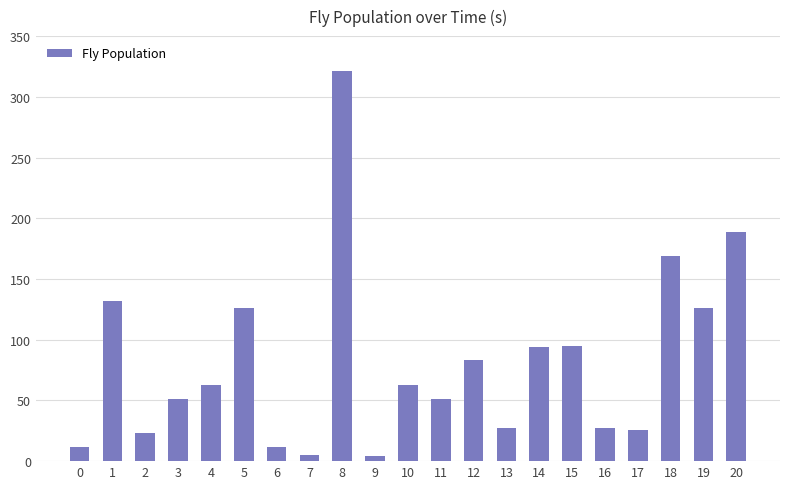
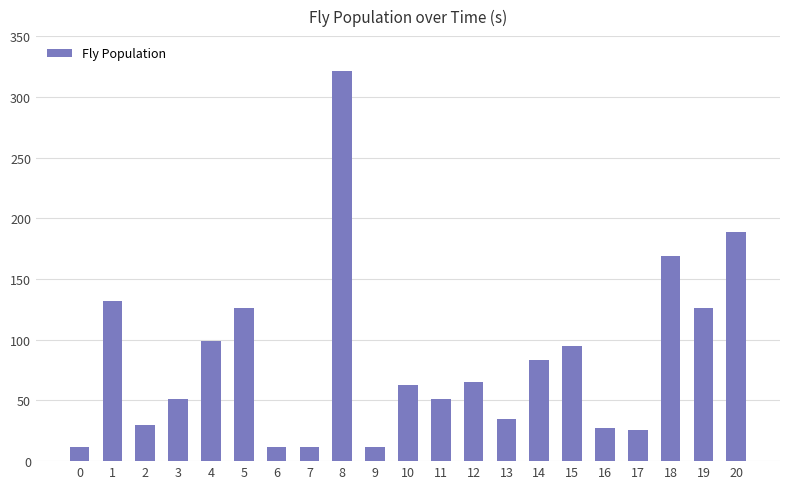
2: 23 -> 30
4: 63 -> 99
7: 5 -> 12
9: 4 -> 12
12: 83 -> 65
13: 27 -> 35
14: 94 -> 83
